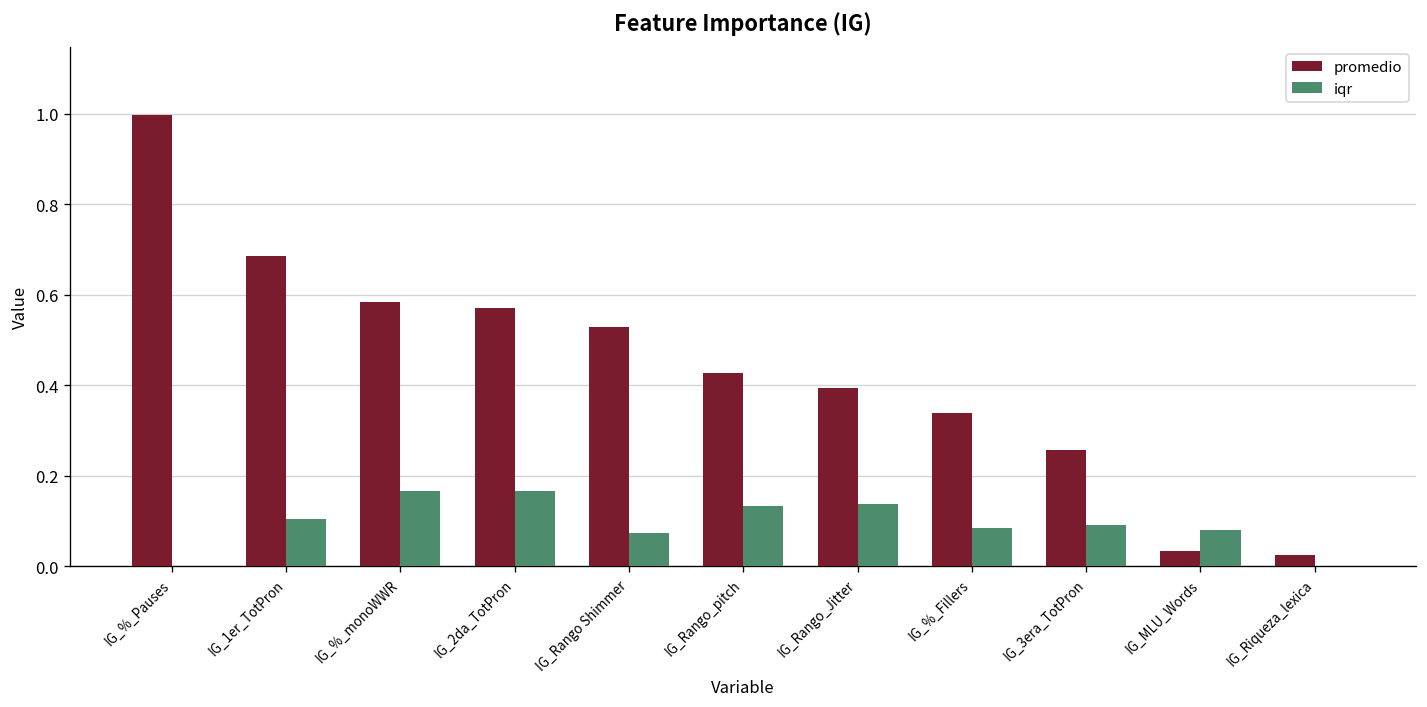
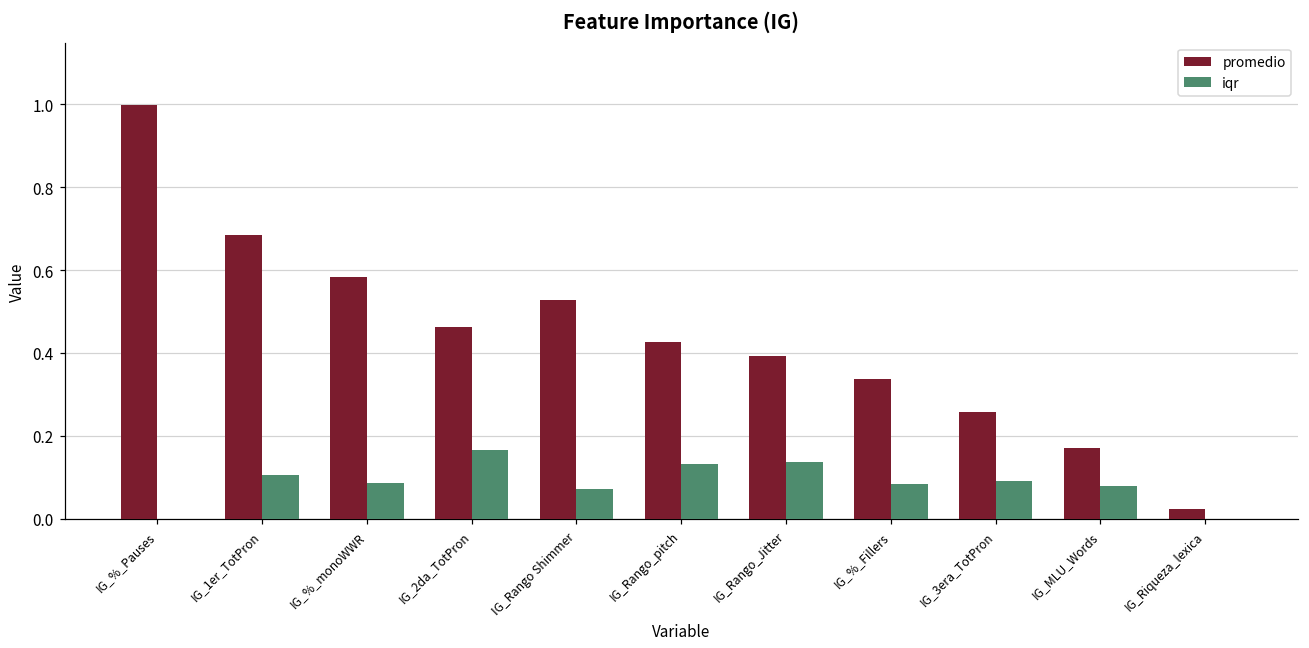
iqr, IG_%_monoWWR: 0.17 -> 0.09
promedio, IG_2da_TotPron: 0.57 -> 0.46
promedio, IG_MLU_Words: 0.03 -> 0.17
